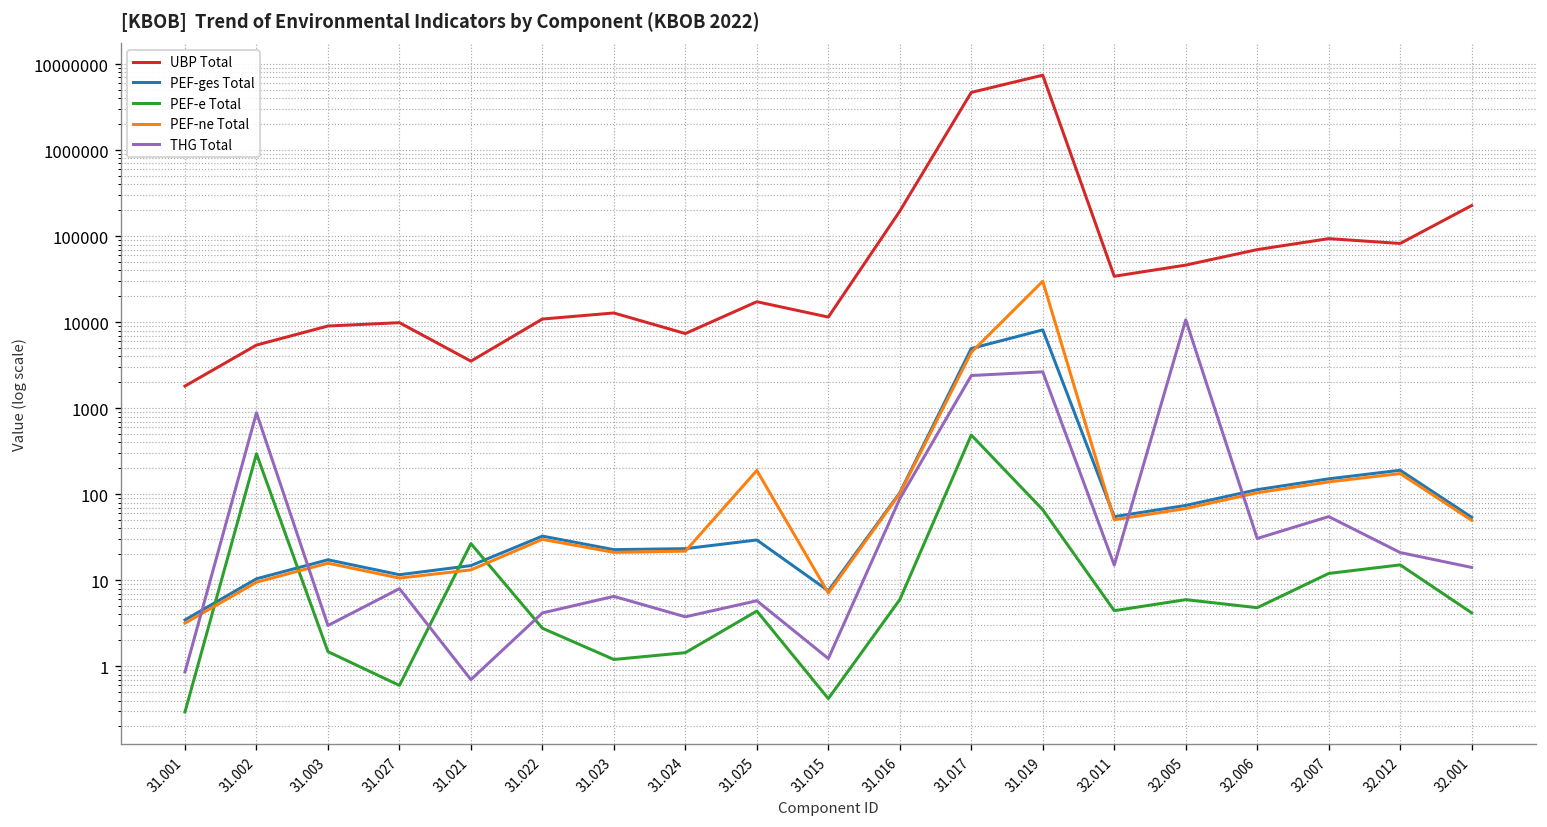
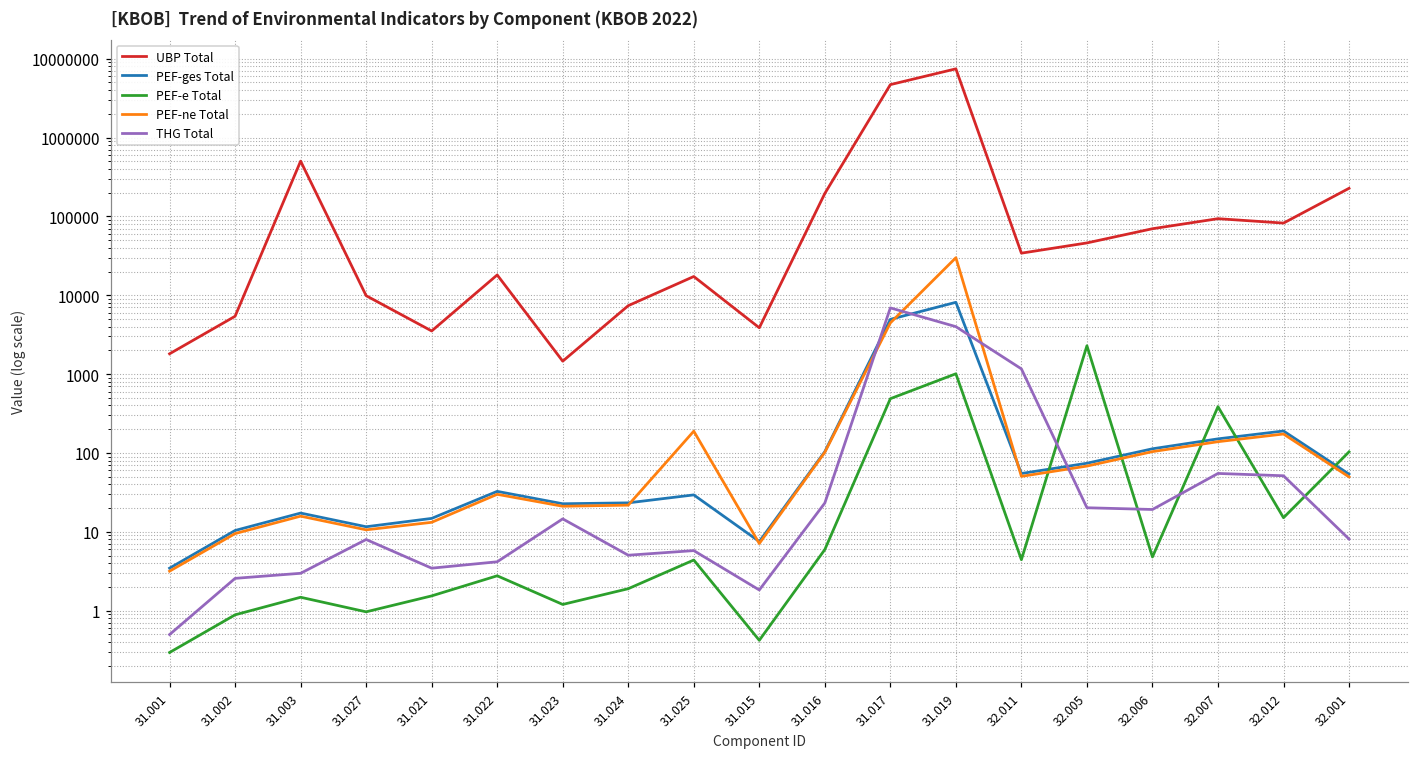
THG Total, 31.001: 0.9 -> 0.5
PEF-e Total, 31.002: 300 -> 0.9
THG Total, 31.002: 900 -> 2.6
UBP Total, 31.003: 9000 -> 500000
PEF-e Total, 31.027: 0.6 -> 1.0
PEF-e Total, 31.021: 27 -> 1.5
THG Total, 31.021: 0.7 -> 3
UBP Total, 31.022: 11000 -> 18000
UBP Total, 31.023: 13000 -> 1500
THG Total, 31.023: 7 -> 15
PEF-e Total, 31.024: 1.4 -> 1.9
THG Total, 31.024: 4 -> 5
UBP Total, 31.015: 11000 -> 4000
THG Total, 31.015: 1.2 -> 1.8
THG Total, 31.016: 90 -> 23
THG Total, 31.017: 2400 -> 7000
PEF-e Total, 31.019: 70 -> 1000
THG Total, 31.019: 2600 -> 4000
THG Total, 32.011: 15 -> 1200
PEF-e Total, 32.005: 6 -> 2300
THG Total, 32.005: 11000 -> 20
THG Total, 32.006: 31 -> 19
PEF-e Total, 32.007: 12 -> 400
THG Total, 32.012: 21 -> 50
PEF-e Total, 32.001: 4 -> 100
THG Total, 32.001: 14 -> 8
